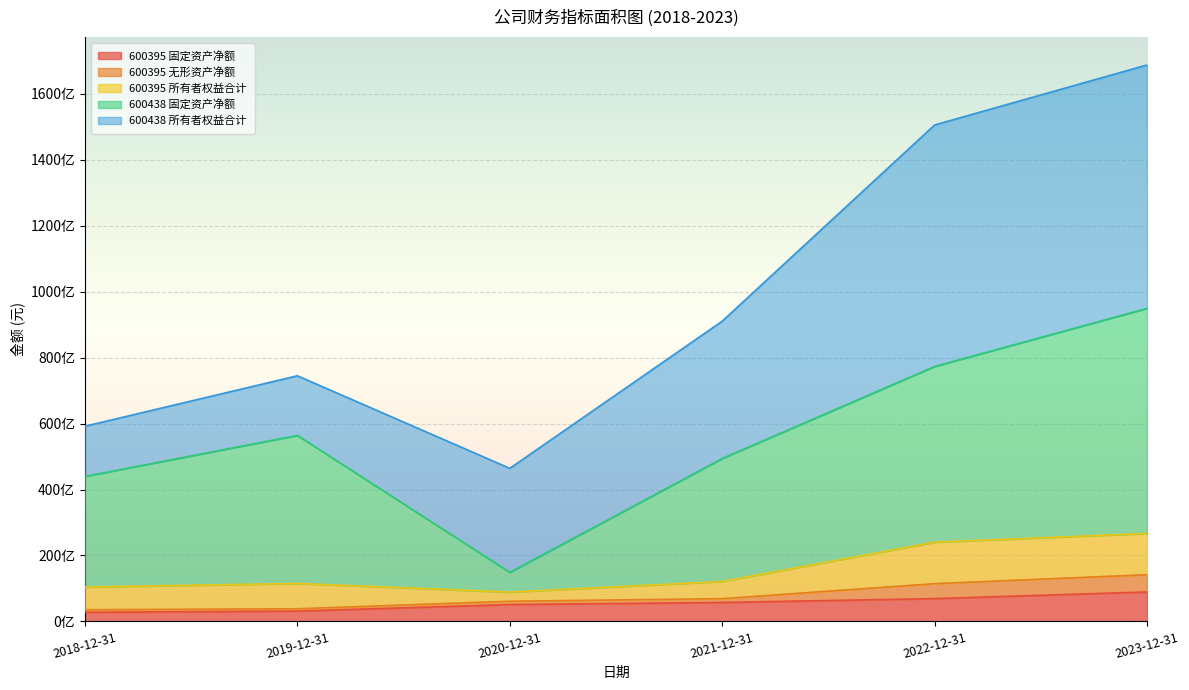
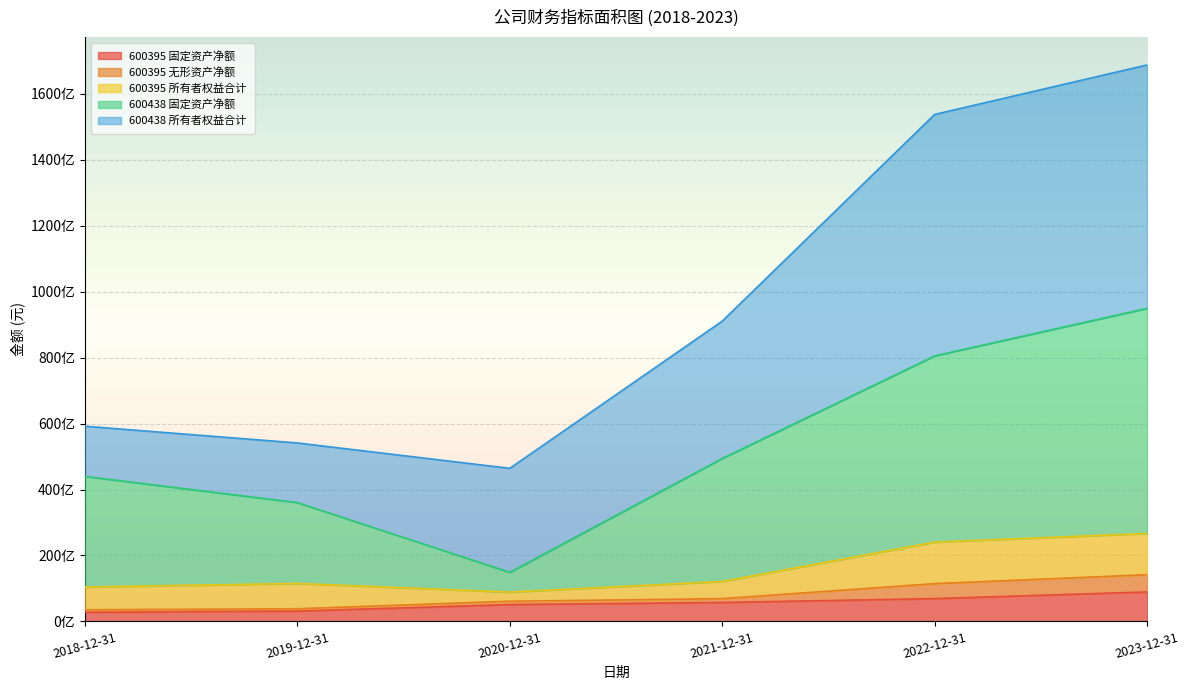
600438 固定资产净额, 2019-12-31: 450亿 -> 250亿
600438 固定资产净额, 2022-12-31: 530亿 -> 560亿
